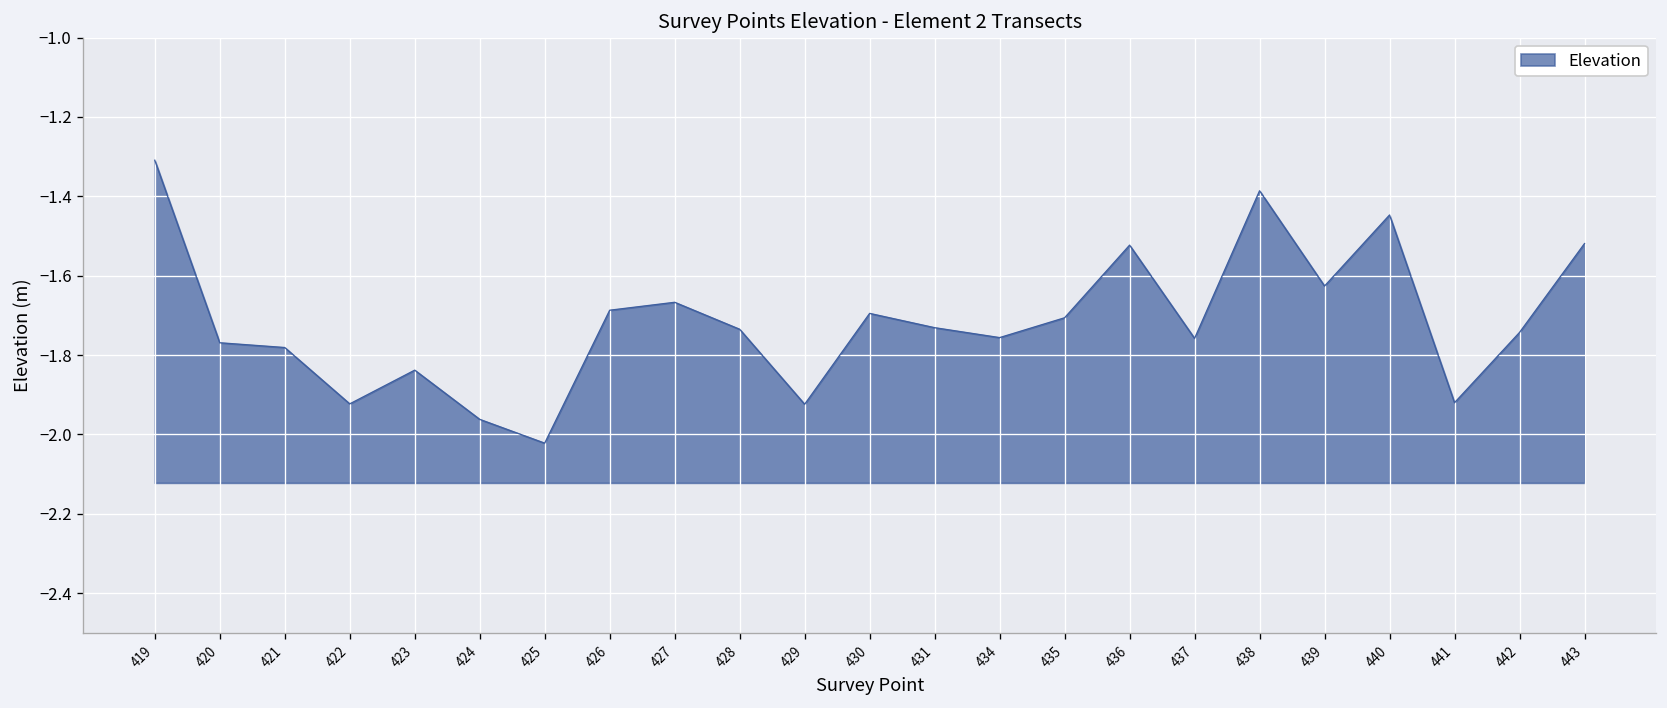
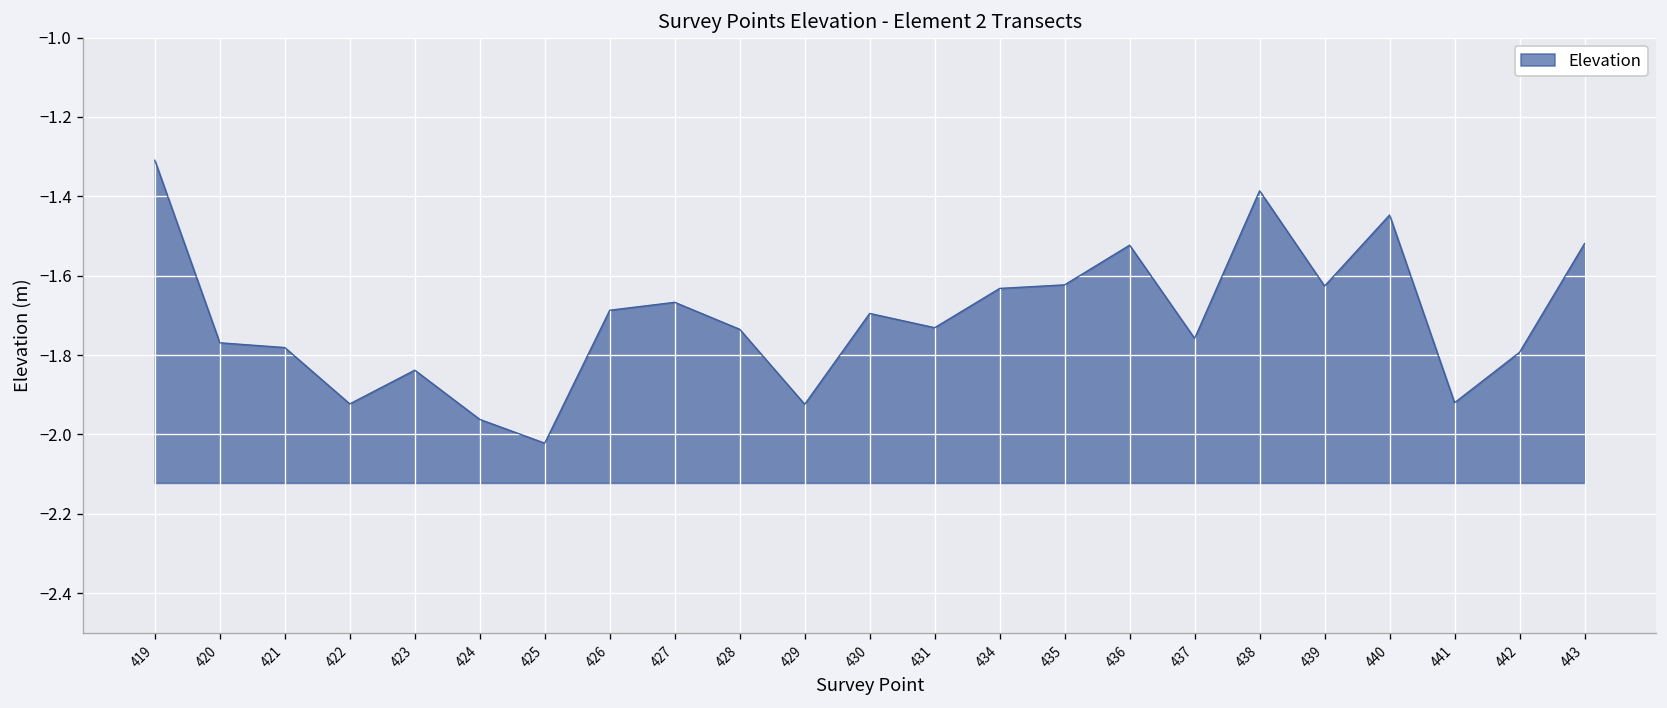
434: -1.76 -> -1.63
435: -1.71 -> -1.62
442: -1.74 -> -1.79
